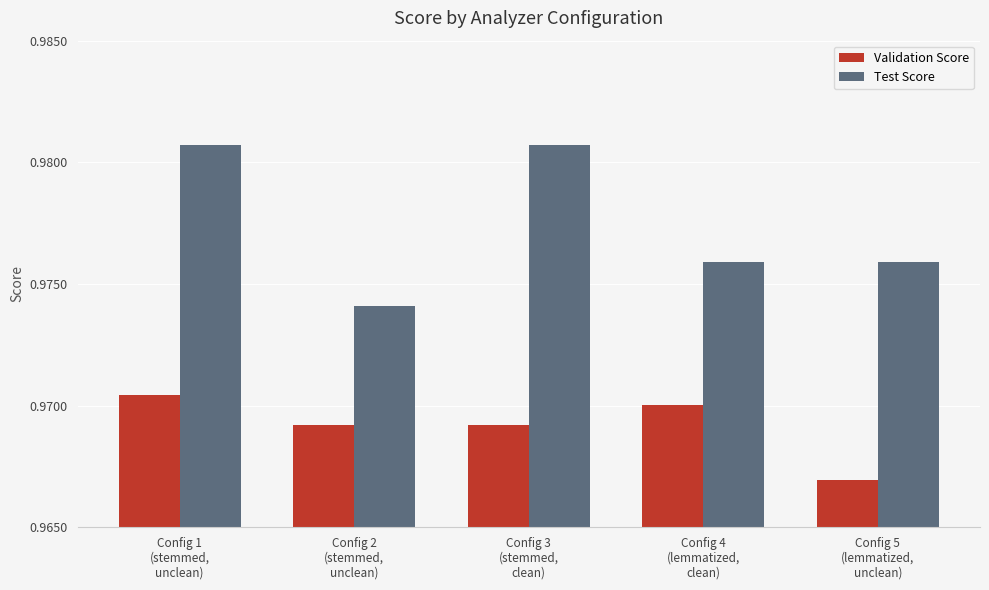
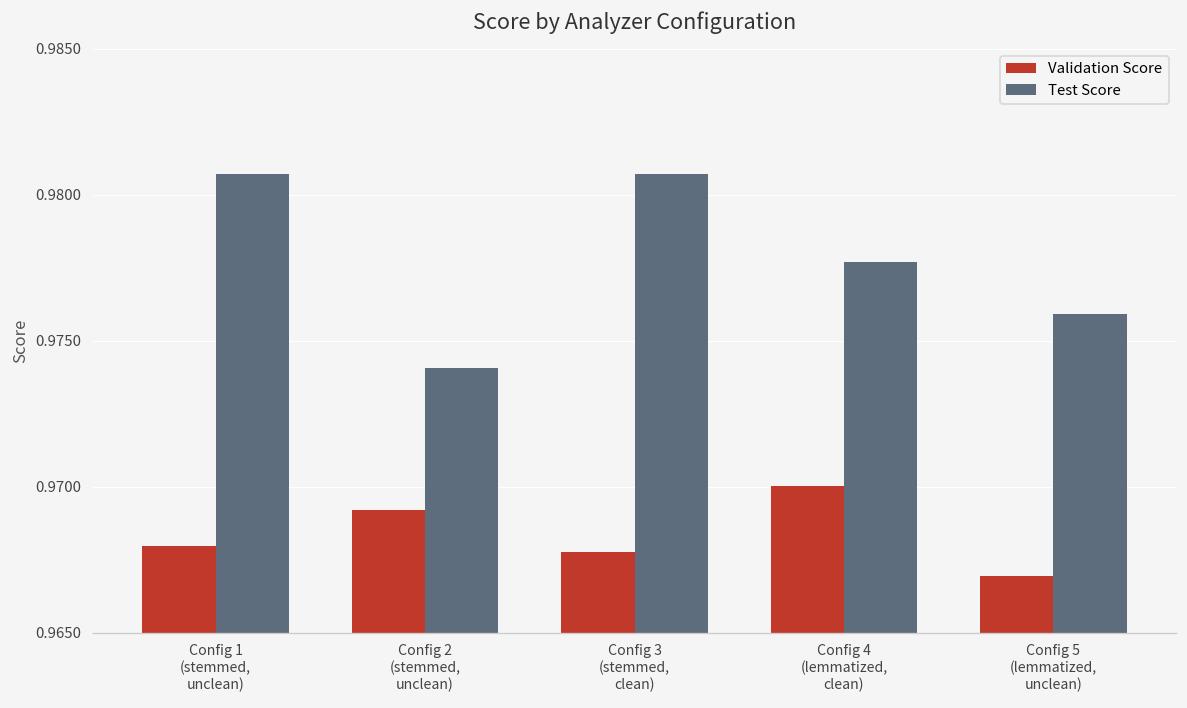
Validation Score, Config 1 (stemmed, unclean): 0.9704 -> 0.9680
Validation Score, Config 3 (stemmed, clean): 0.9692 -> 0.9678
Test Score, Config 4 (lemmatized, clean): 0.9759 -> 0.9777
